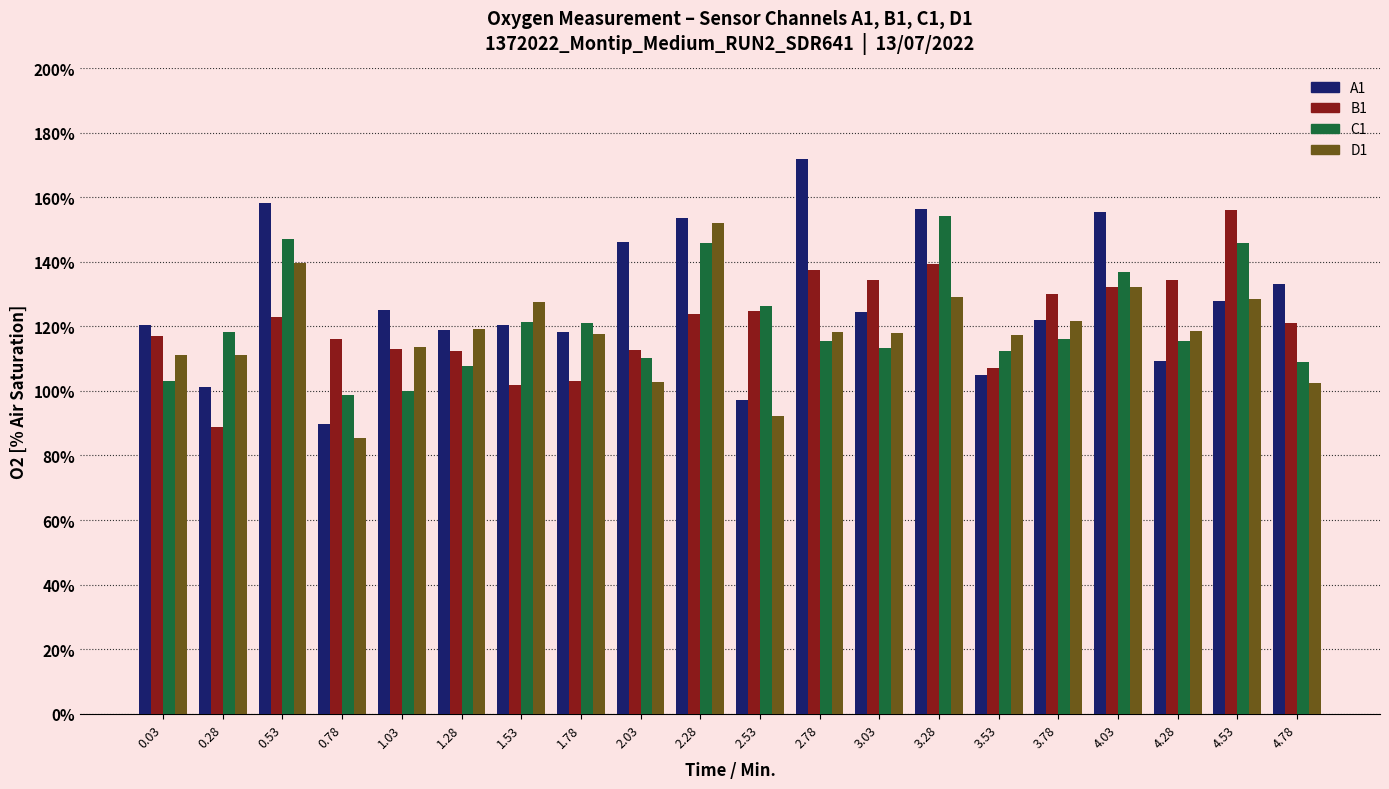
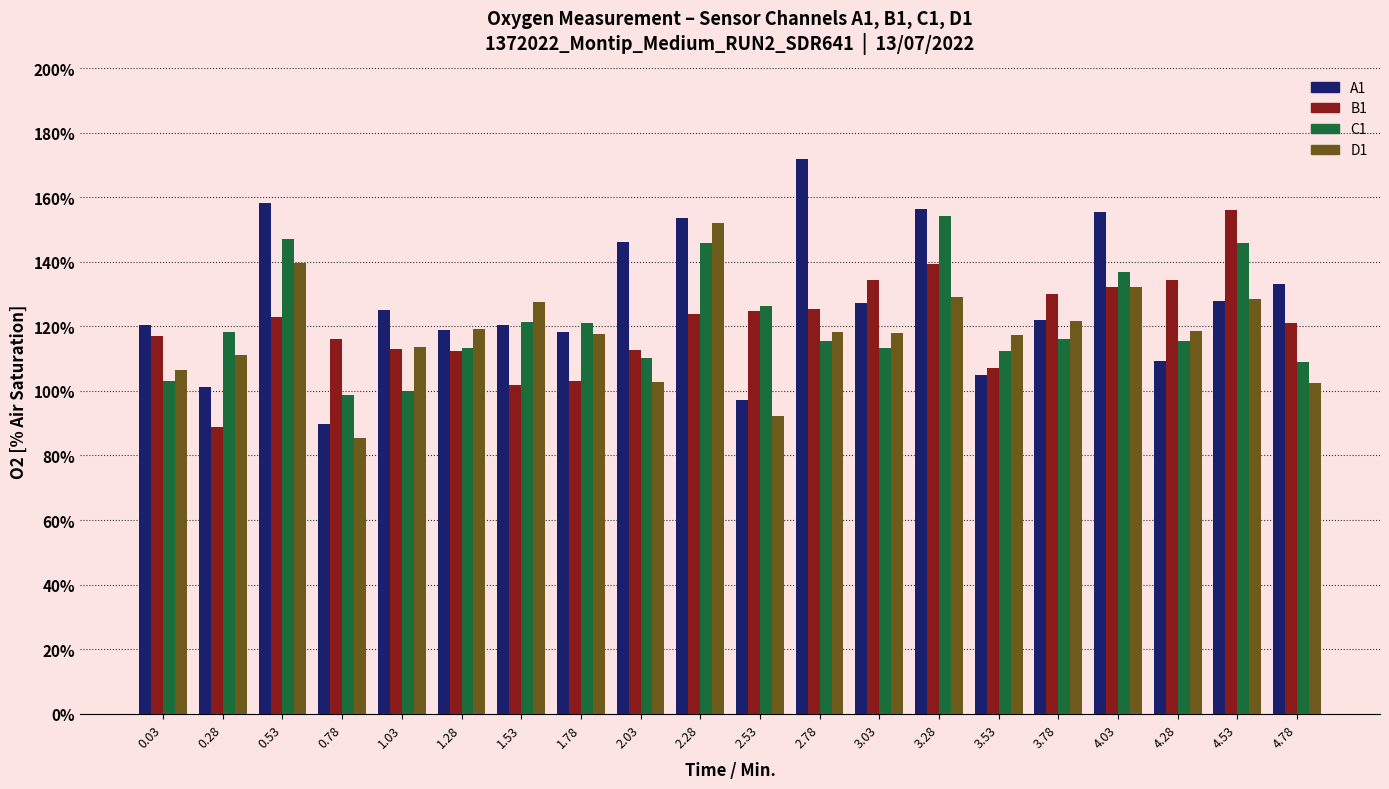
D1, 0.03: 111% -> 106%
C1, 1.28: 108% -> 113%
B1, 2.78: 138% -> 125%
A1, 3.03: 125% -> 127%
